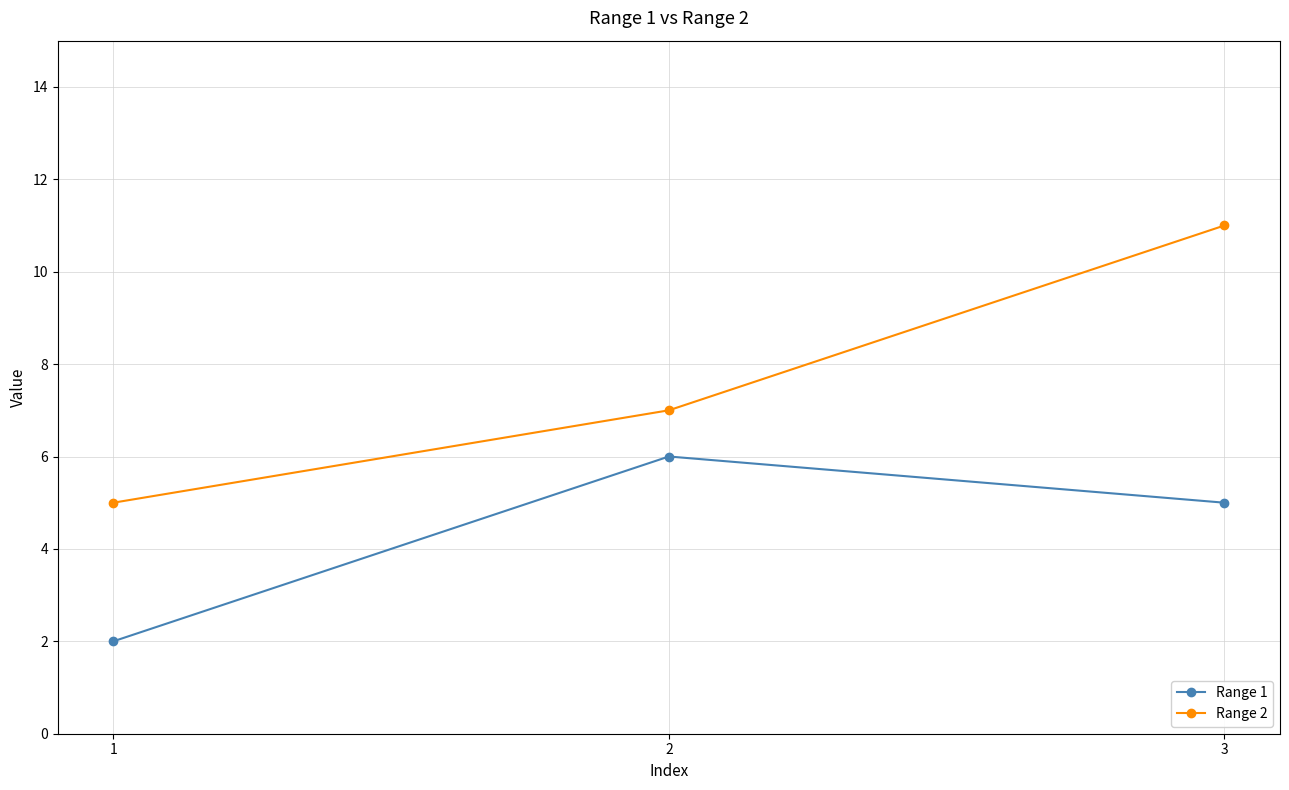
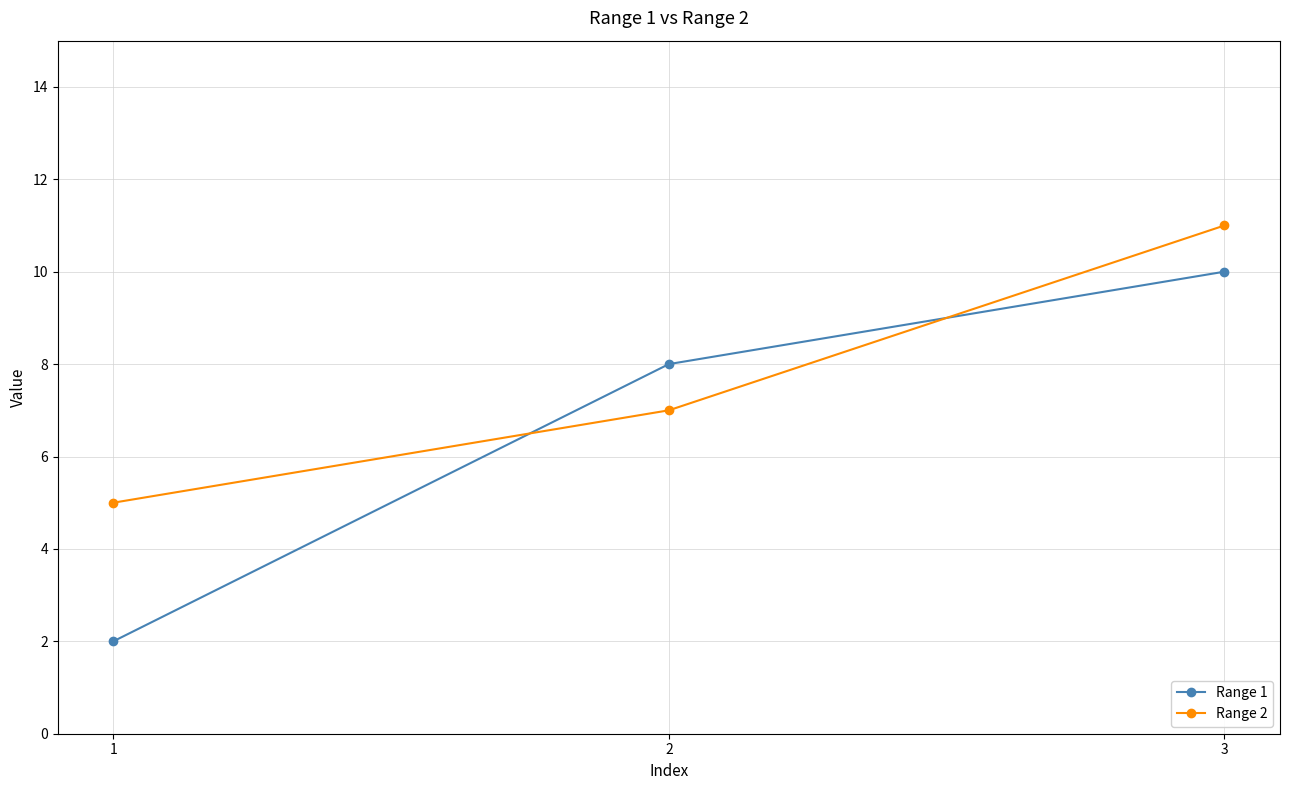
Range 1, 2: 6 -> 8
Range 1, 3: 5 -> 10
